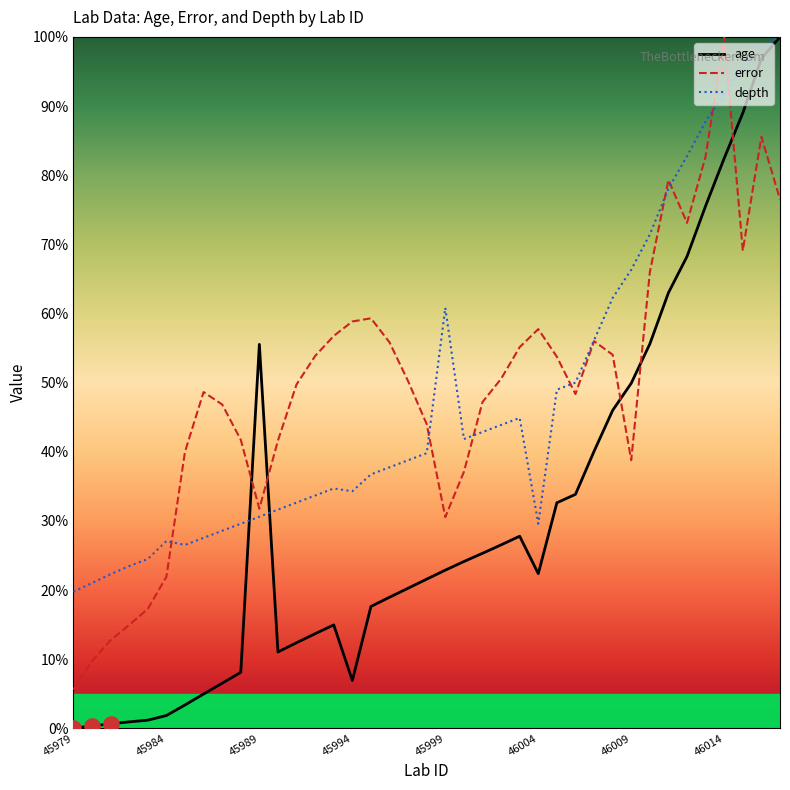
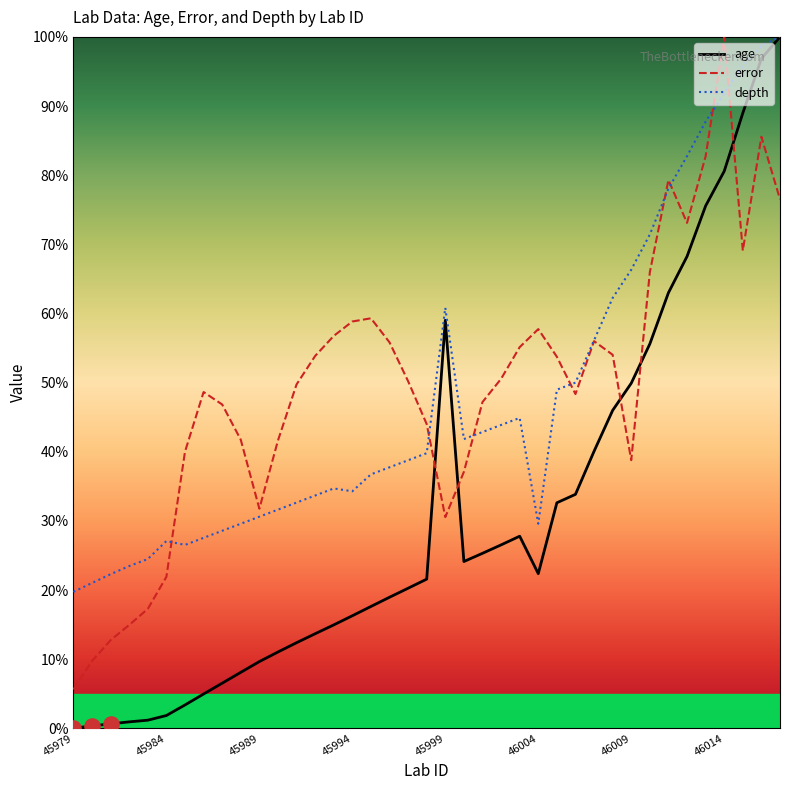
age, 45989: 56% -> 10%
age, 45994: 7% -> 16%
age, 45999: 23% -> 59%
age, 46014: 82% -> 81%
